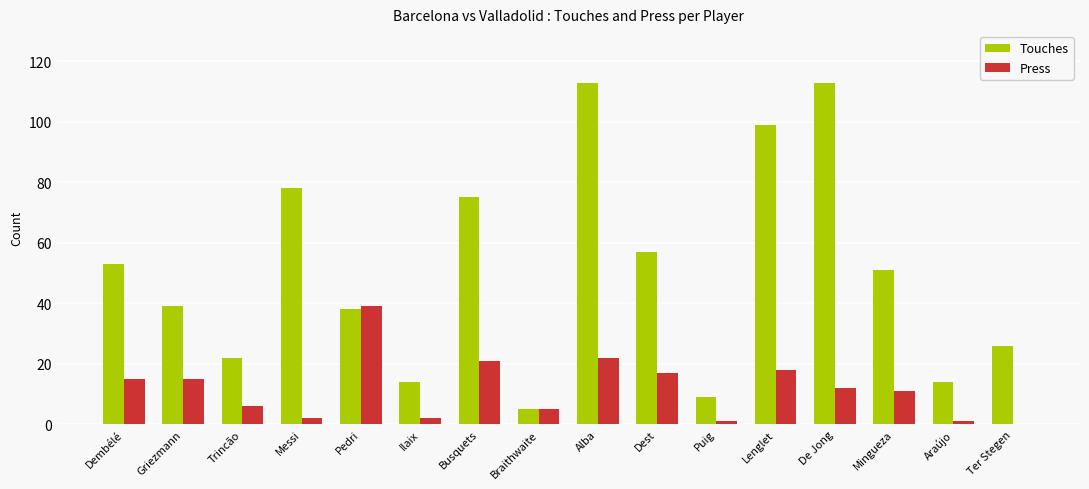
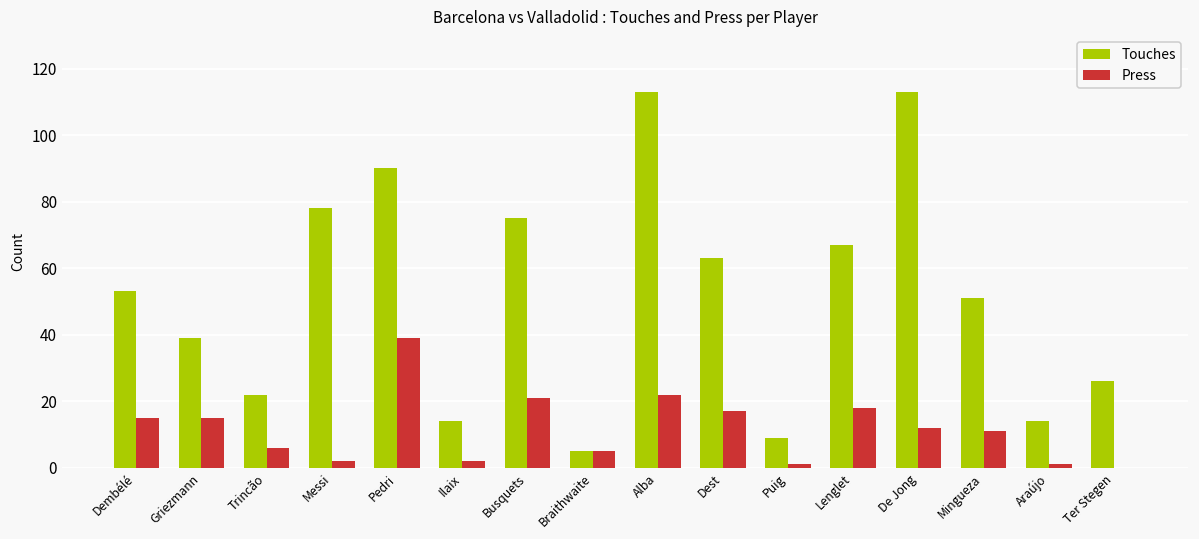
Touches, Pedri: 38 -> 90
Touches, Dest: 57 -> 63
Touches, Lenglet: 99 -> 67
